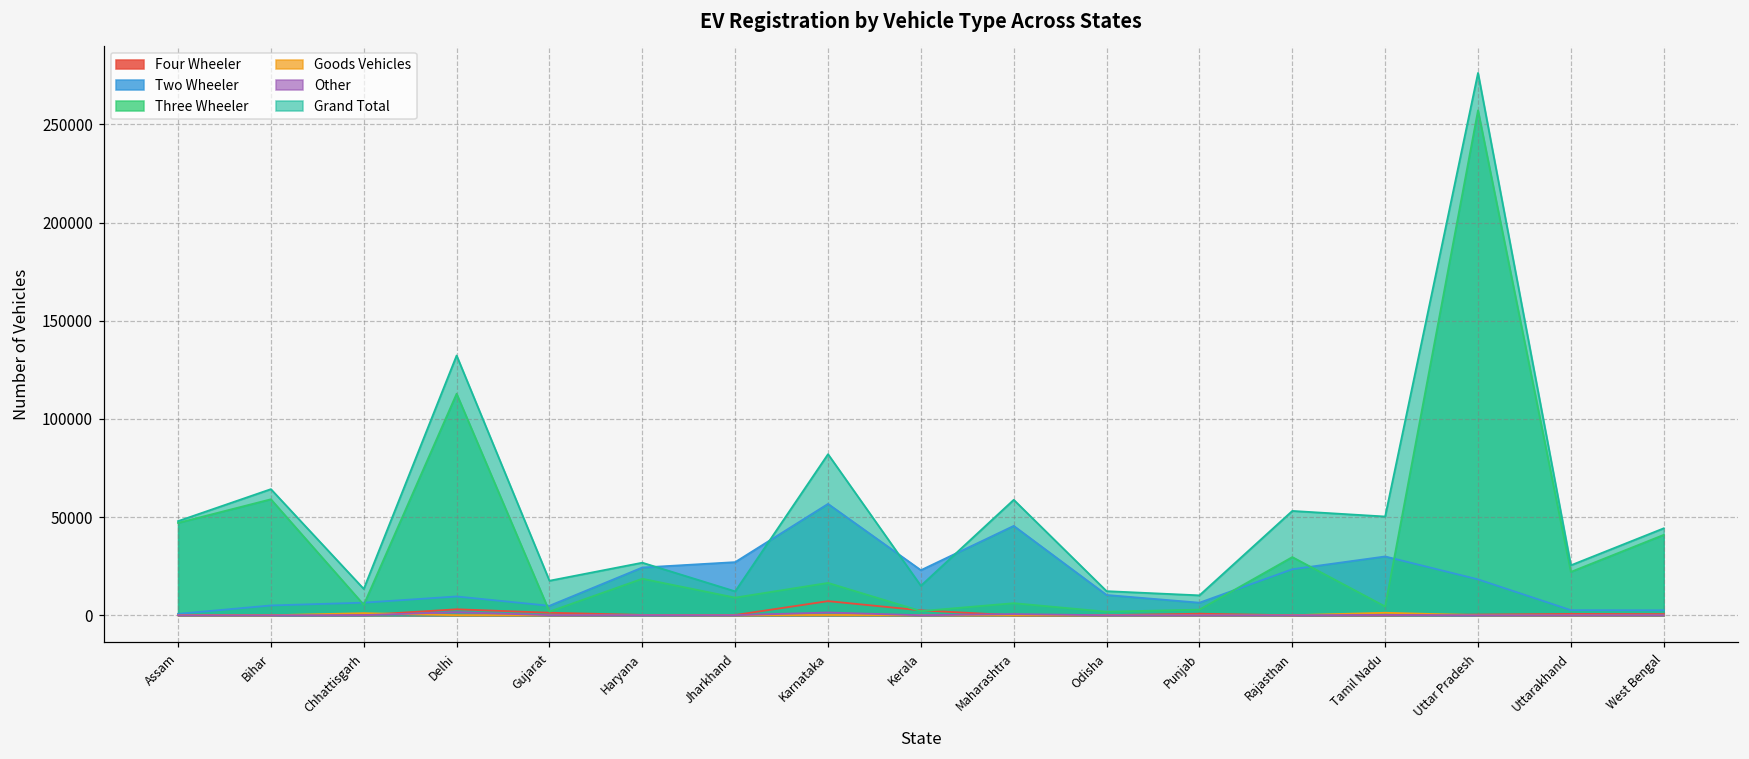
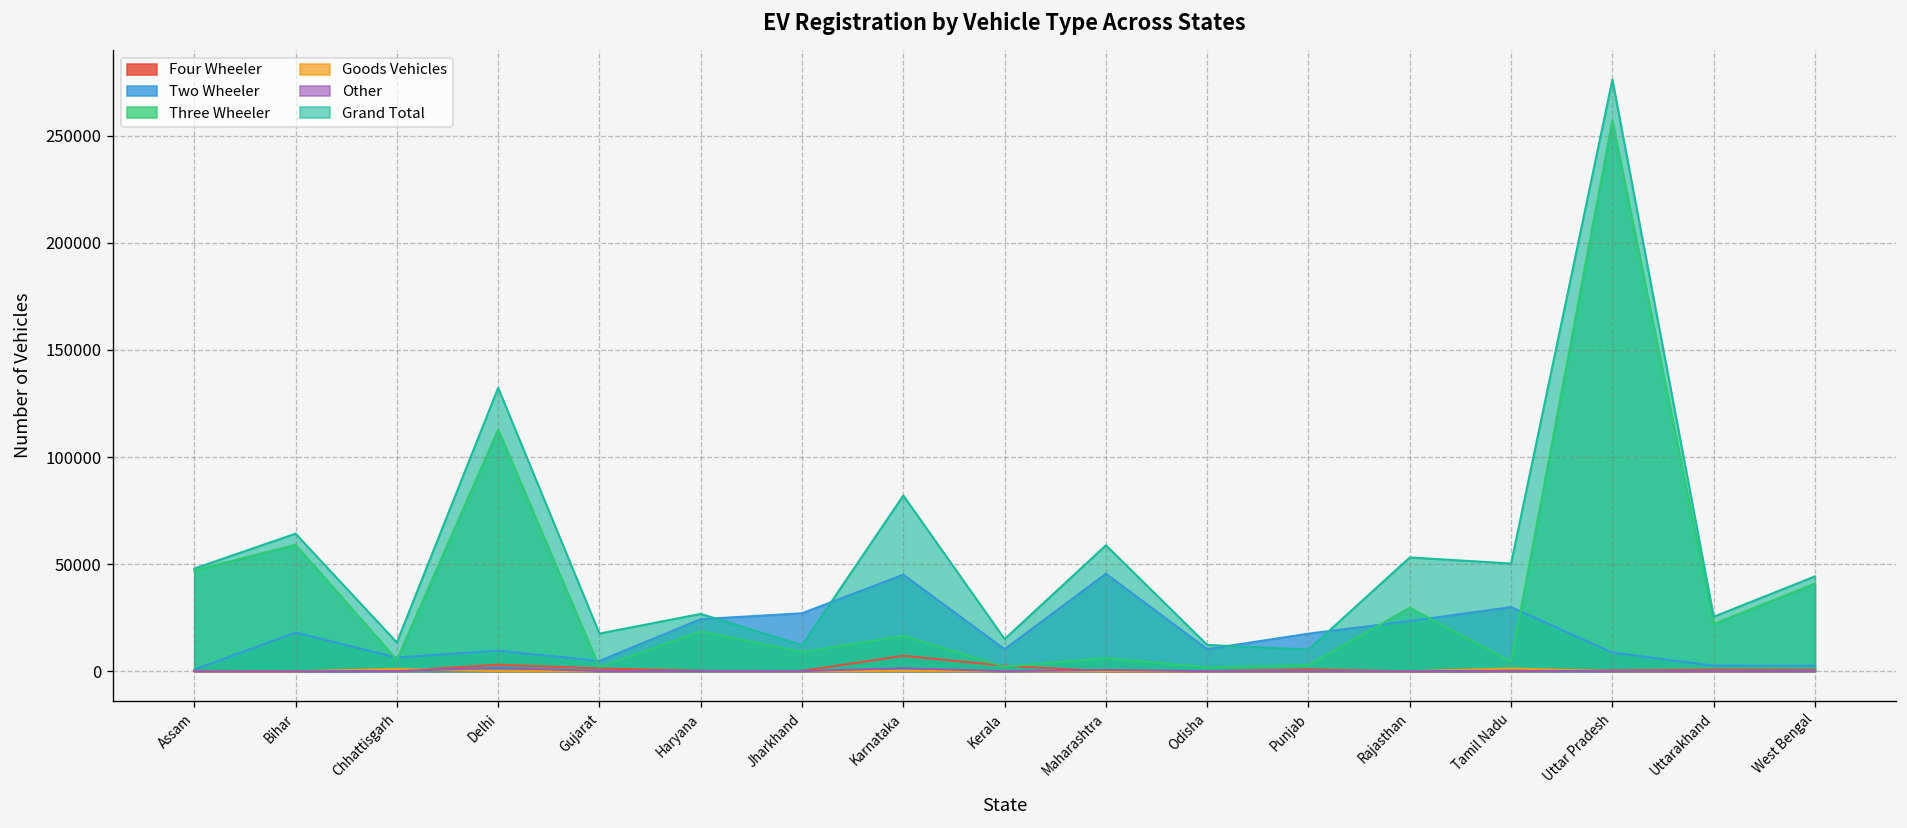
Two Wheeler, Bihar: 5000 -> 18000
Two Wheeler, Karnataka: 57000 -> 45000
Two Wheeler, Kerala: 23000 -> 10000
Two Wheeler, Punjab: 6000 -> 18000
Two Wheeler, Uttar Pradesh: 18000 -> 9000
